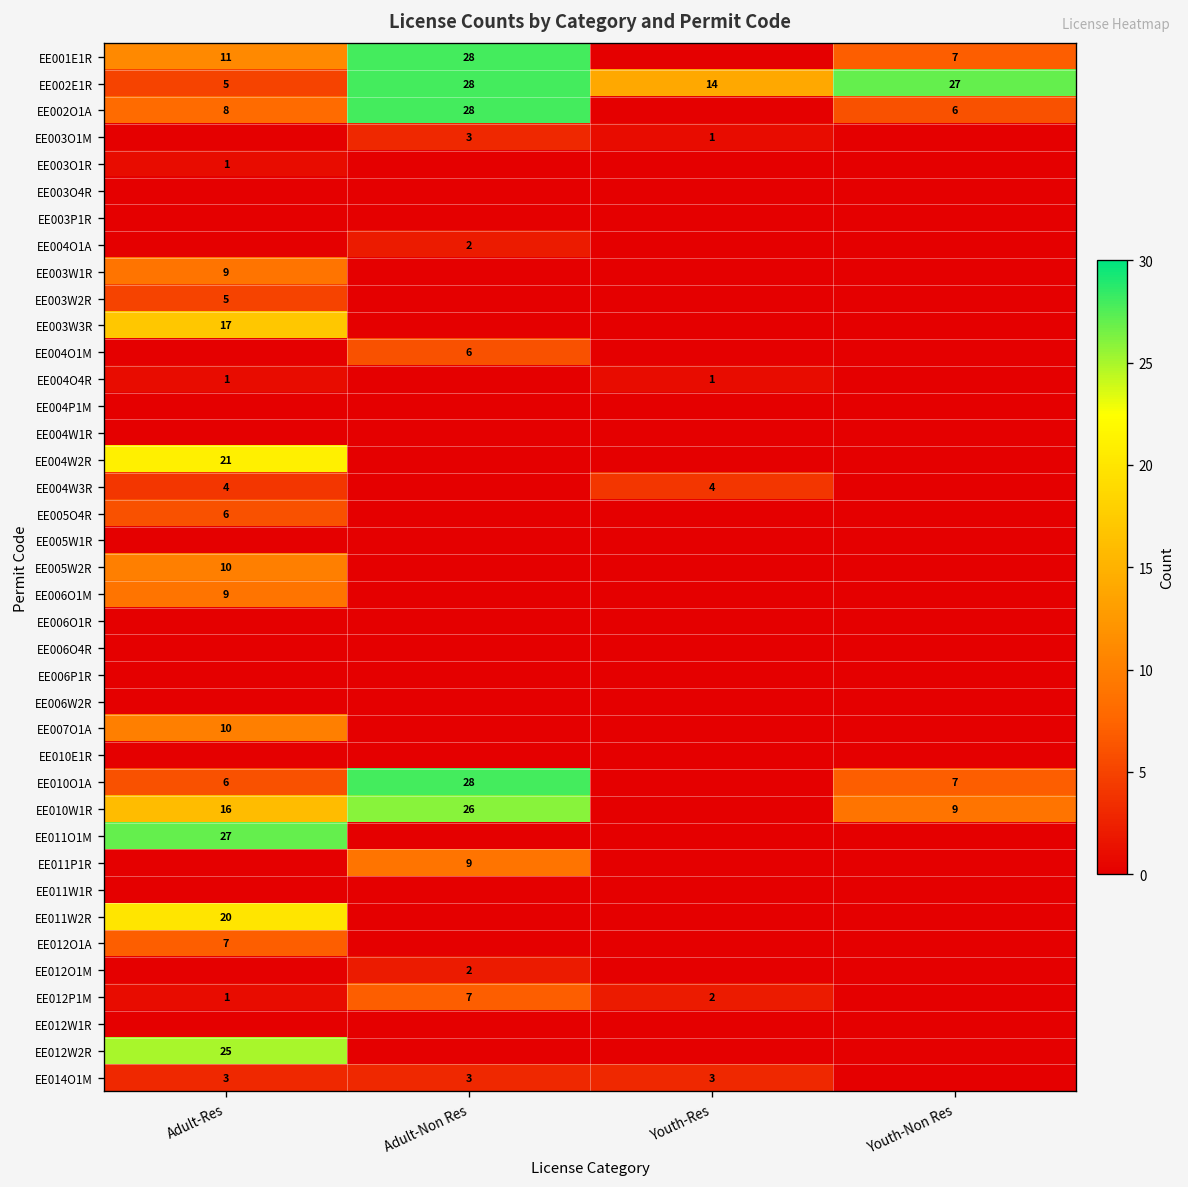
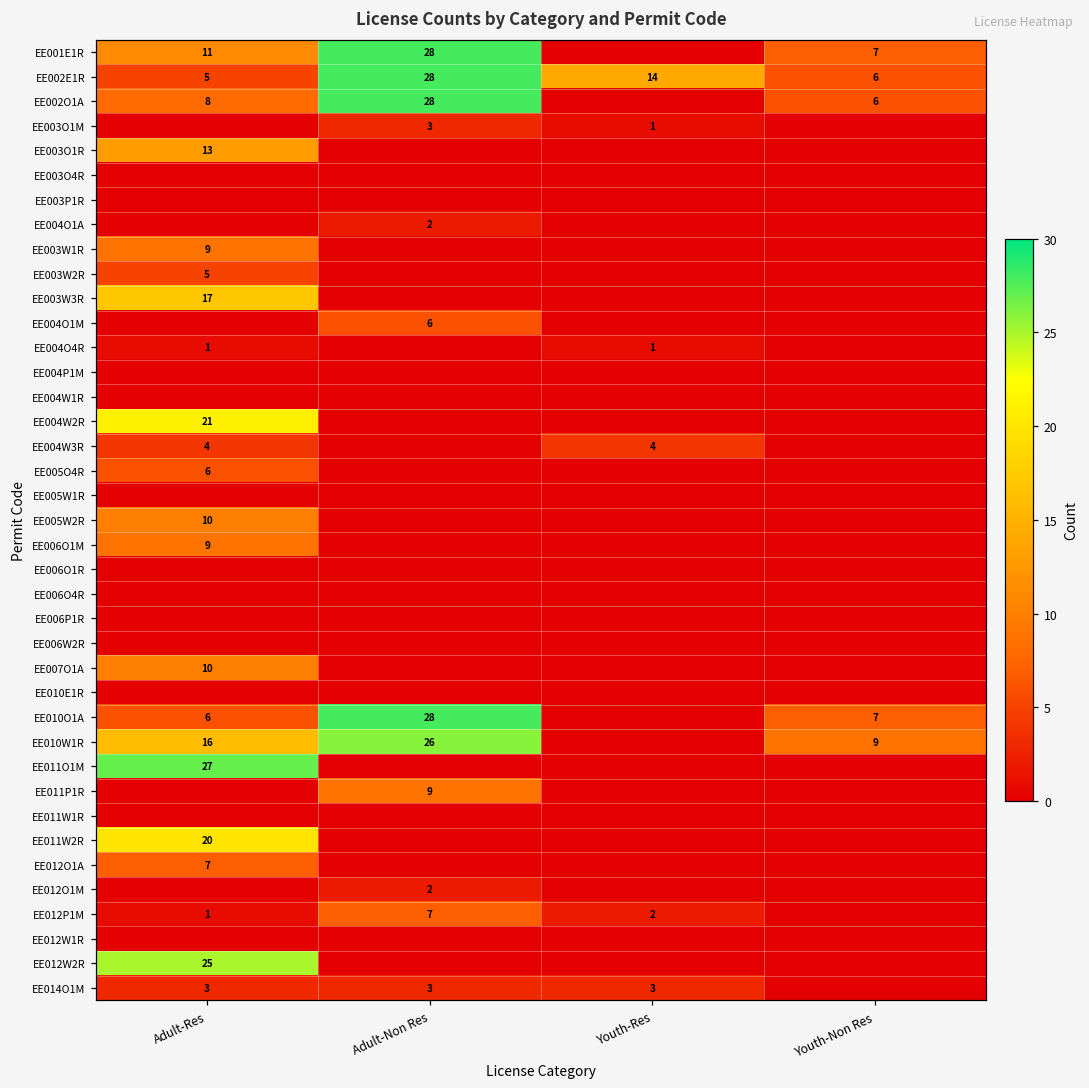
EE002E1R, Youth-Non Res: 27 -> 6
EE003O1R, Adult-Res: 1 -> 13
